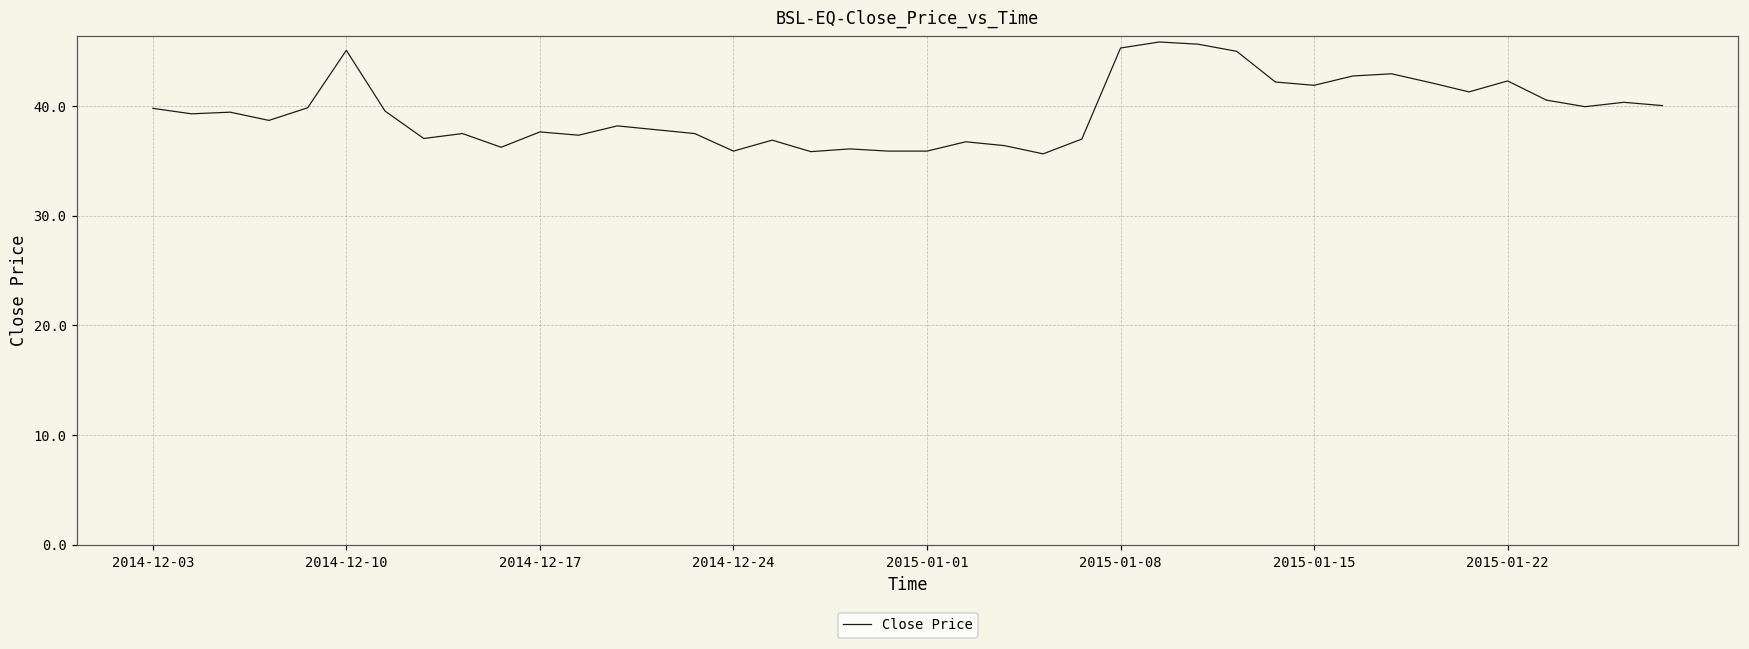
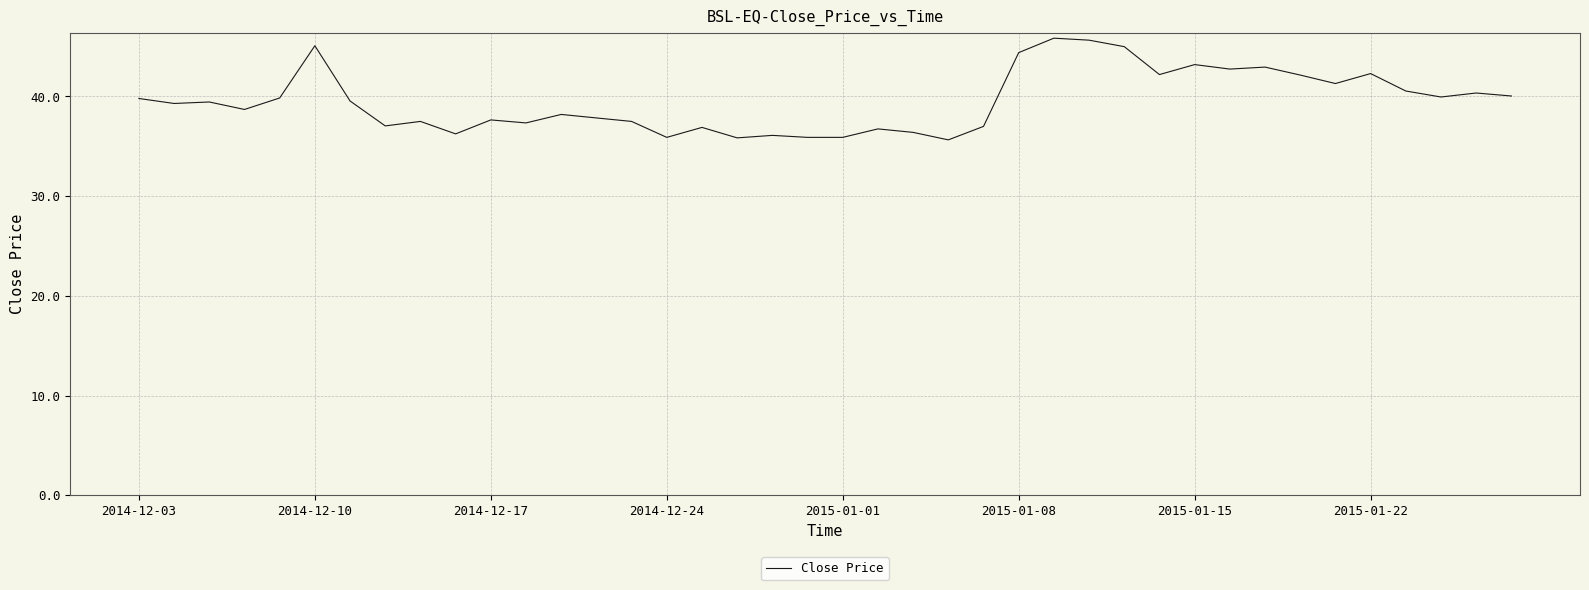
2015-01-08: 45 -> 44
2015-01-15: 42 -> 43
